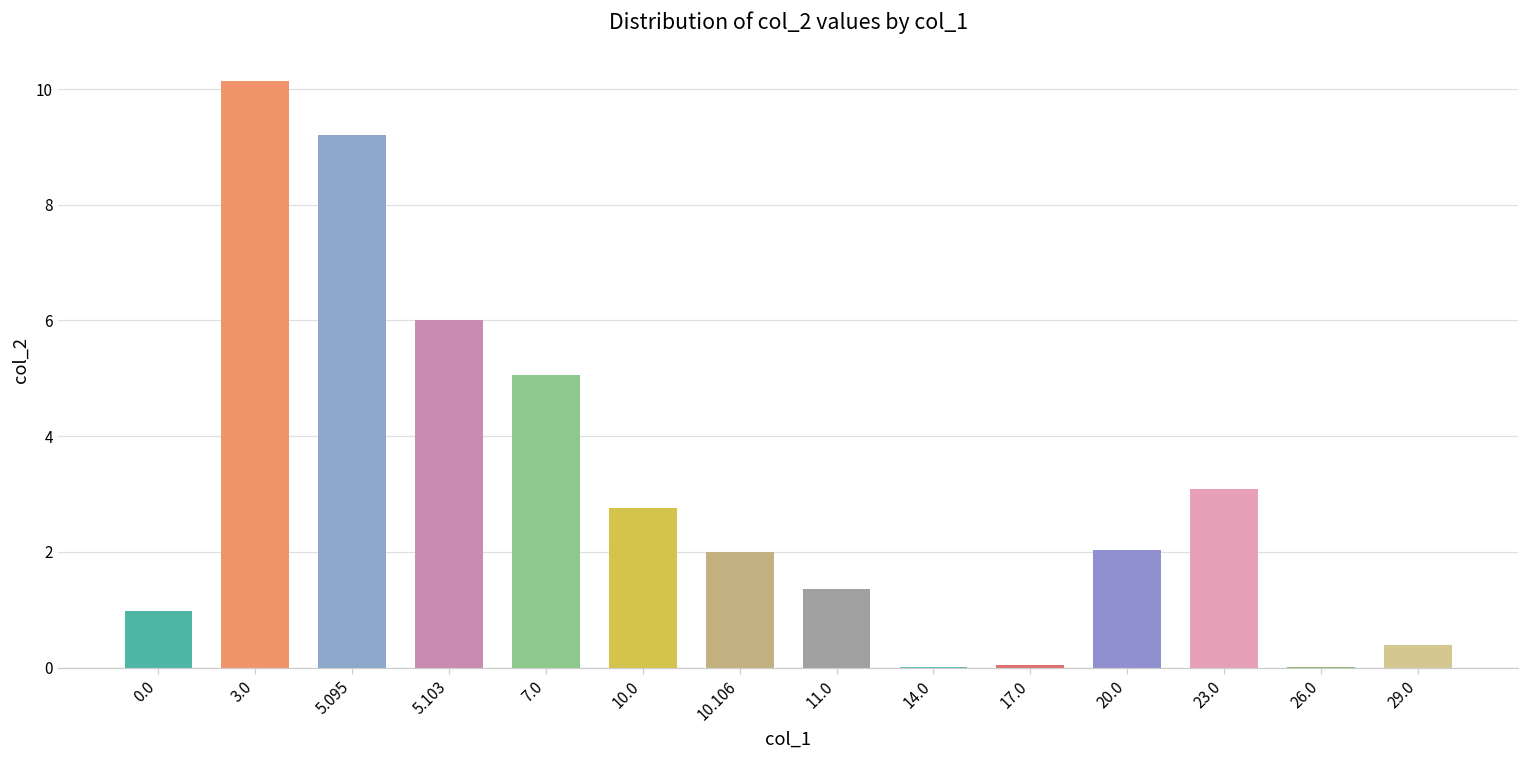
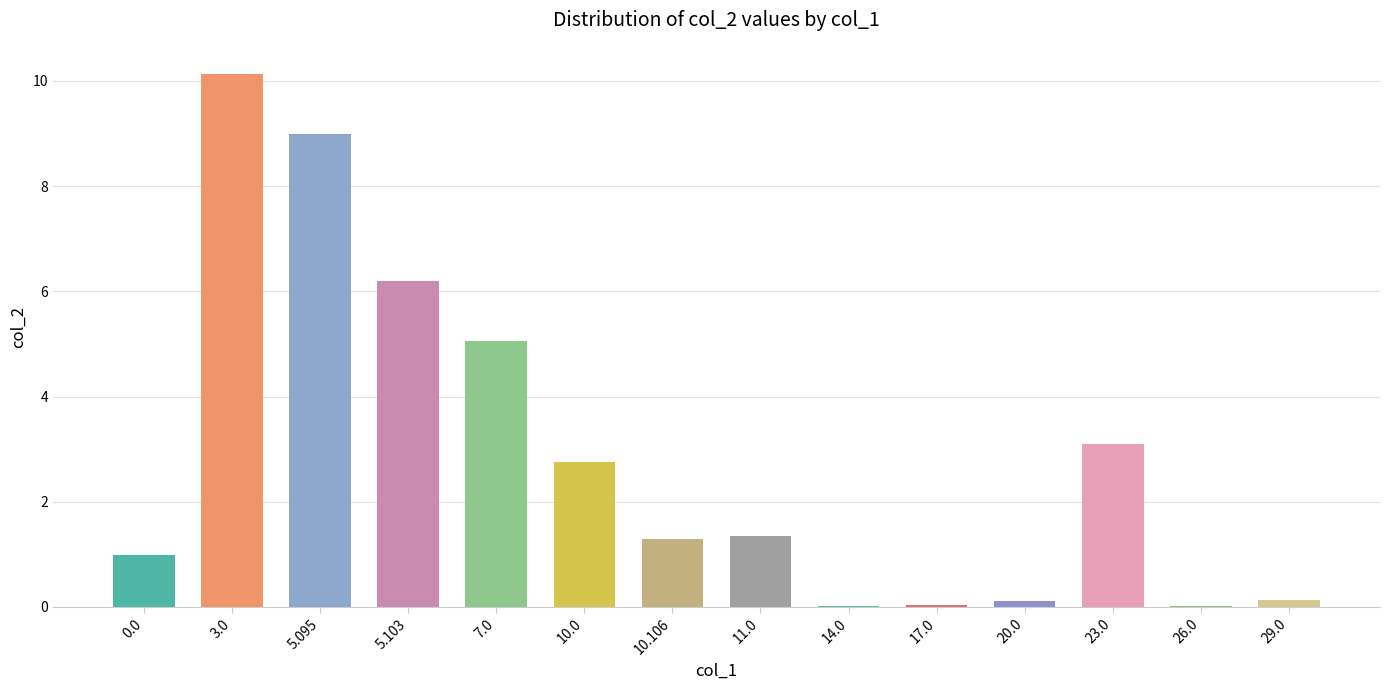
5.095: 9.2 -> 9.0
5.103: 6.0 -> 6.2
10.106: 2.0 -> 1.3
20.0: 2.0 -> 0.1
29.0: 0.4 -> 0.1
